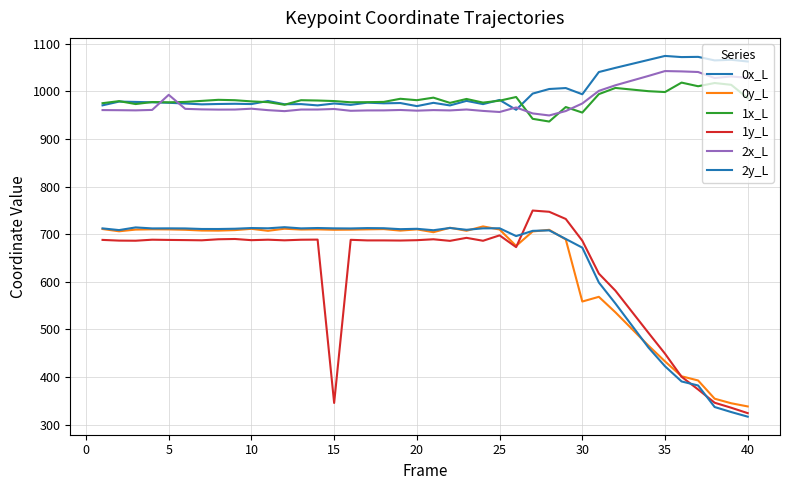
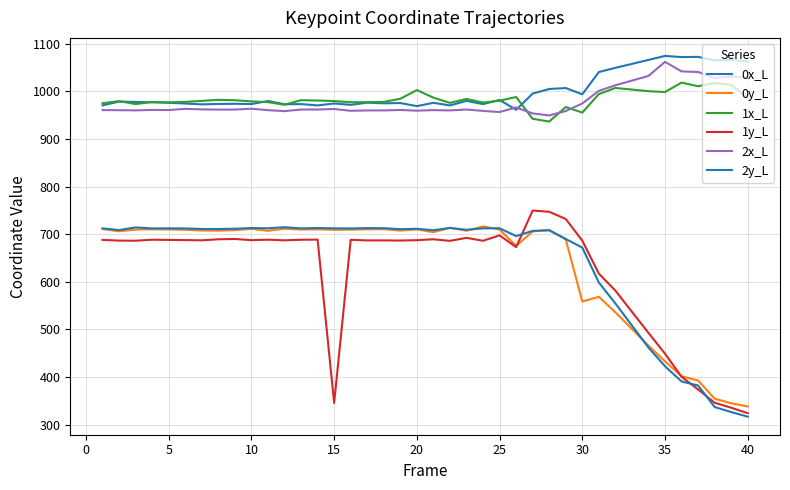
2x_L, 5: 990 -> 960
1x_L, 20: 980 -> 1000
2x_L, 35: 1040 -> 1060
